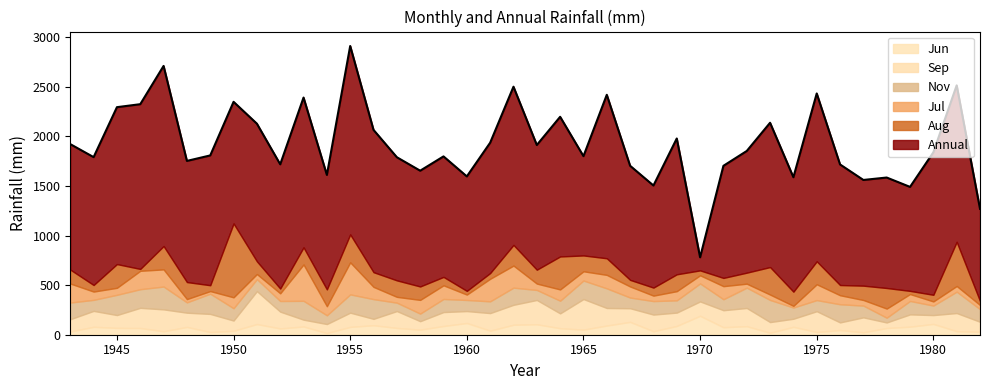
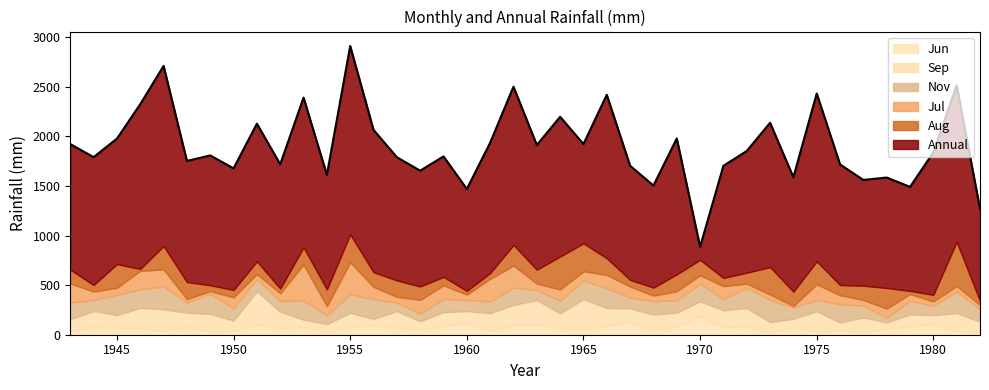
Annual, 1945: 1600 -> 1300
Aug, 1950: 700 -> 100
Annual, 1960: 1200 -> 1000
Aug, 1965: 200 -> 300
Aug, 1970: 0 -> 200
